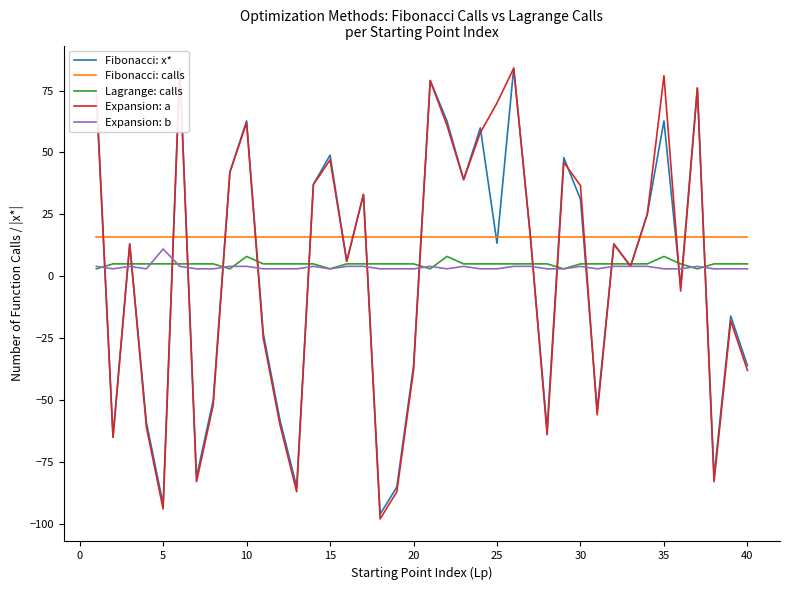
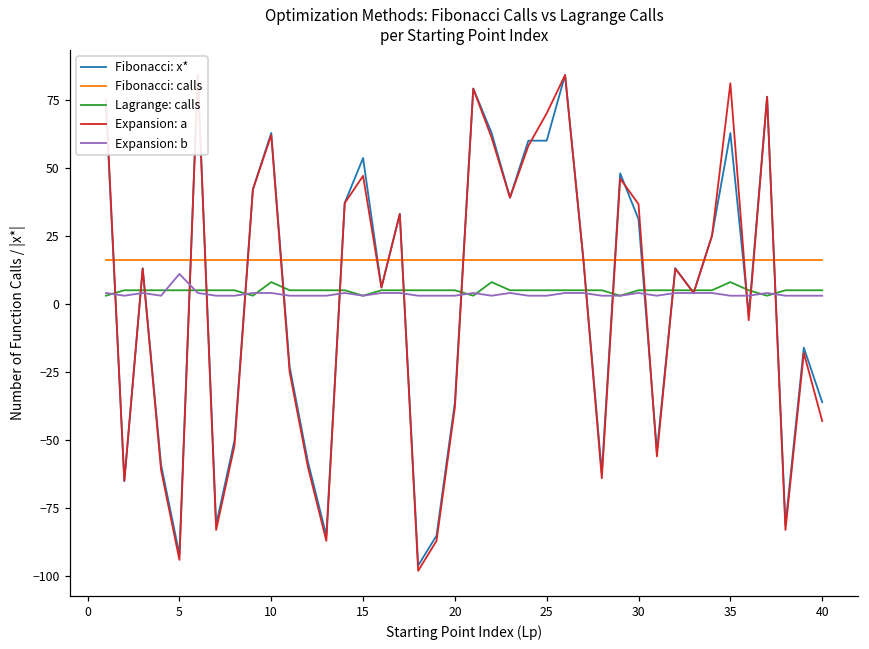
Fibonacci: x*, 15: 49 -> 54
Fibonacci: x*, 25: 13 -> 60
Expansion: a, 40: -38 -> -43
